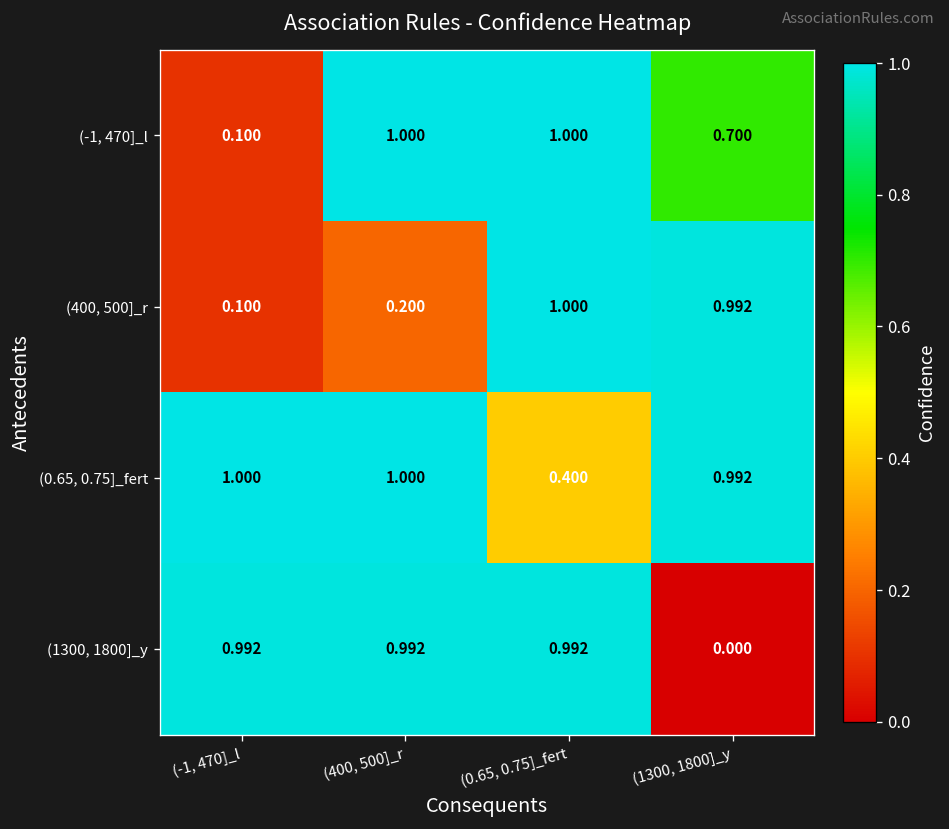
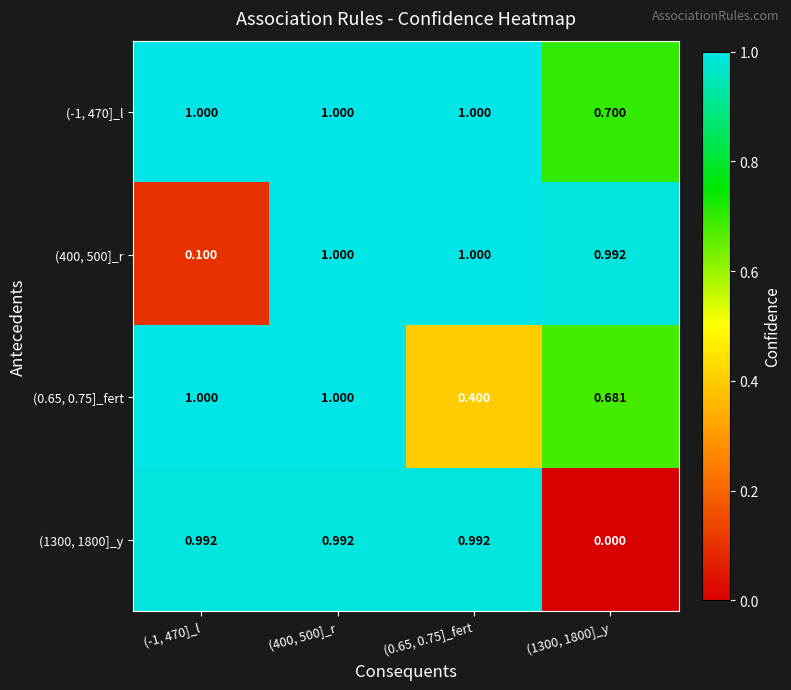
(-1, 470]_l, (-1, 470]_l: 0.100 -> 1.000
(400, 500]_r, (400, 500]_r: 0.200 -> 1.000
(0.65, 0.75]_fert, (1300, 1800]_y: 0.992 -> 0.681
